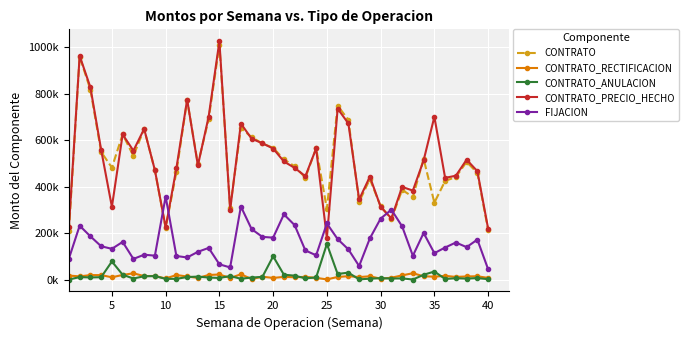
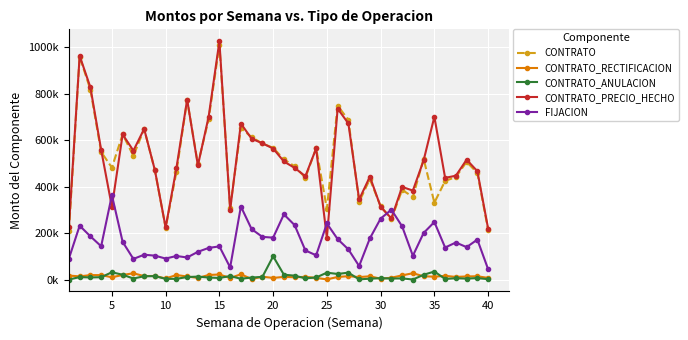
CONTRATO_ANULACION, 5: 80000 -> 30000
FIJACION, 5: 130000 -> 360000
FIJACION, 10: 360000 -> 90000
FIJACION, 15: 70000 -> 140000
CONTRATO_ANULACION, 25: 150000 -> 30000
FIJACION, 35: 110000 -> 250000
